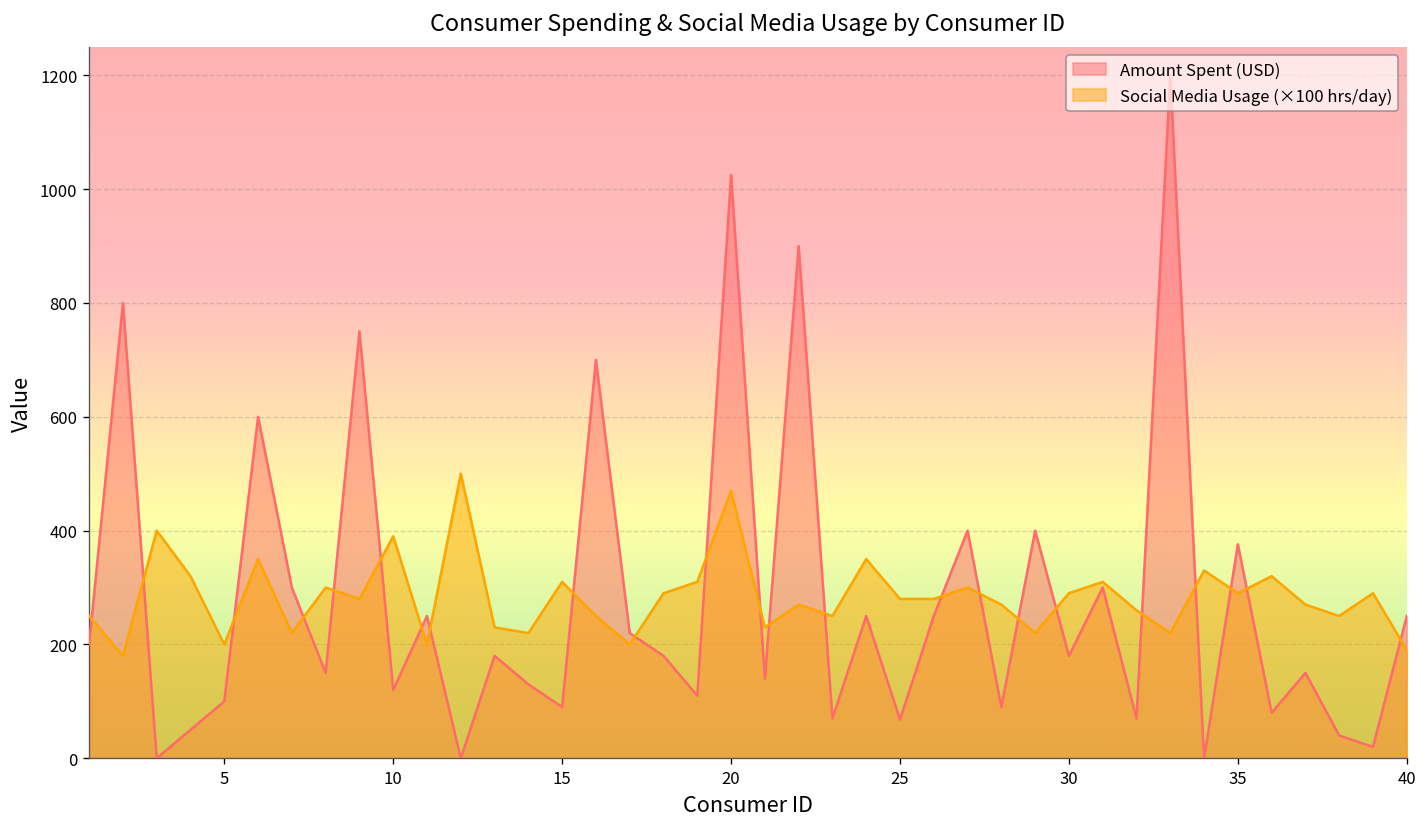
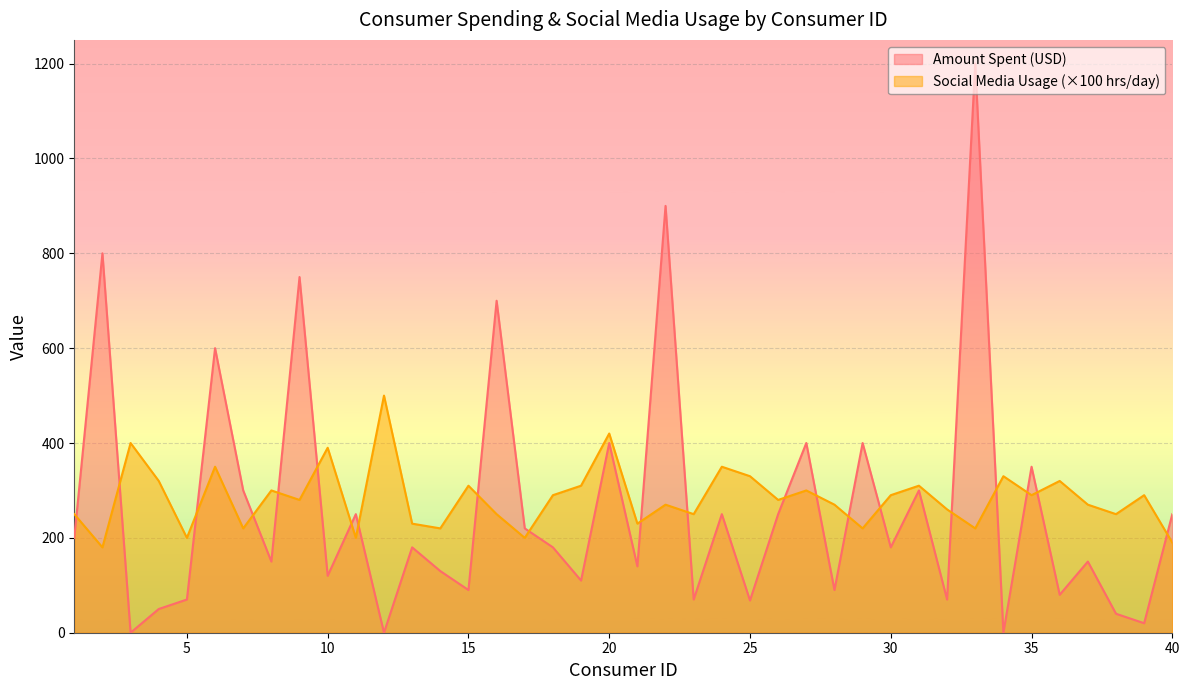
Amount Spent (USD), 5: 100 -> 70
Amount Spent (USD), 20: 1030 -> 400
Social Media Usage (×100 hrs/day), 20: 470 -> 420
Social Media Usage (×100 hrs/day), 25: 280 -> 330
Amount Spent (USD), 35: 380 -> 350
